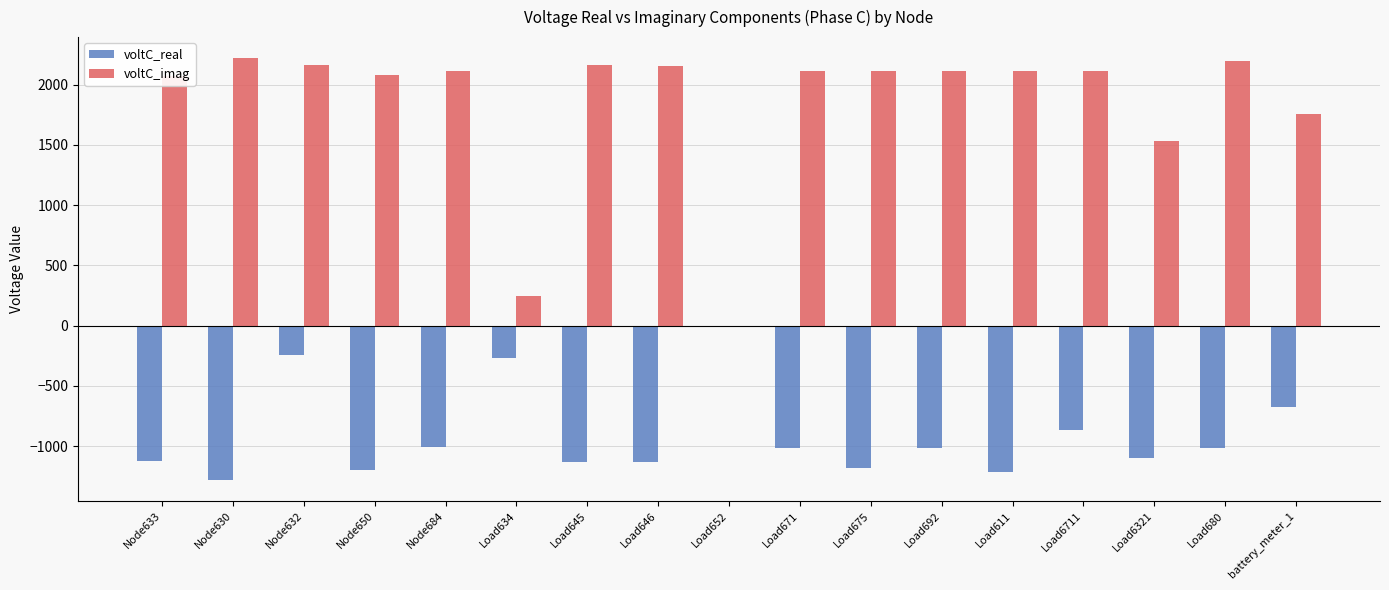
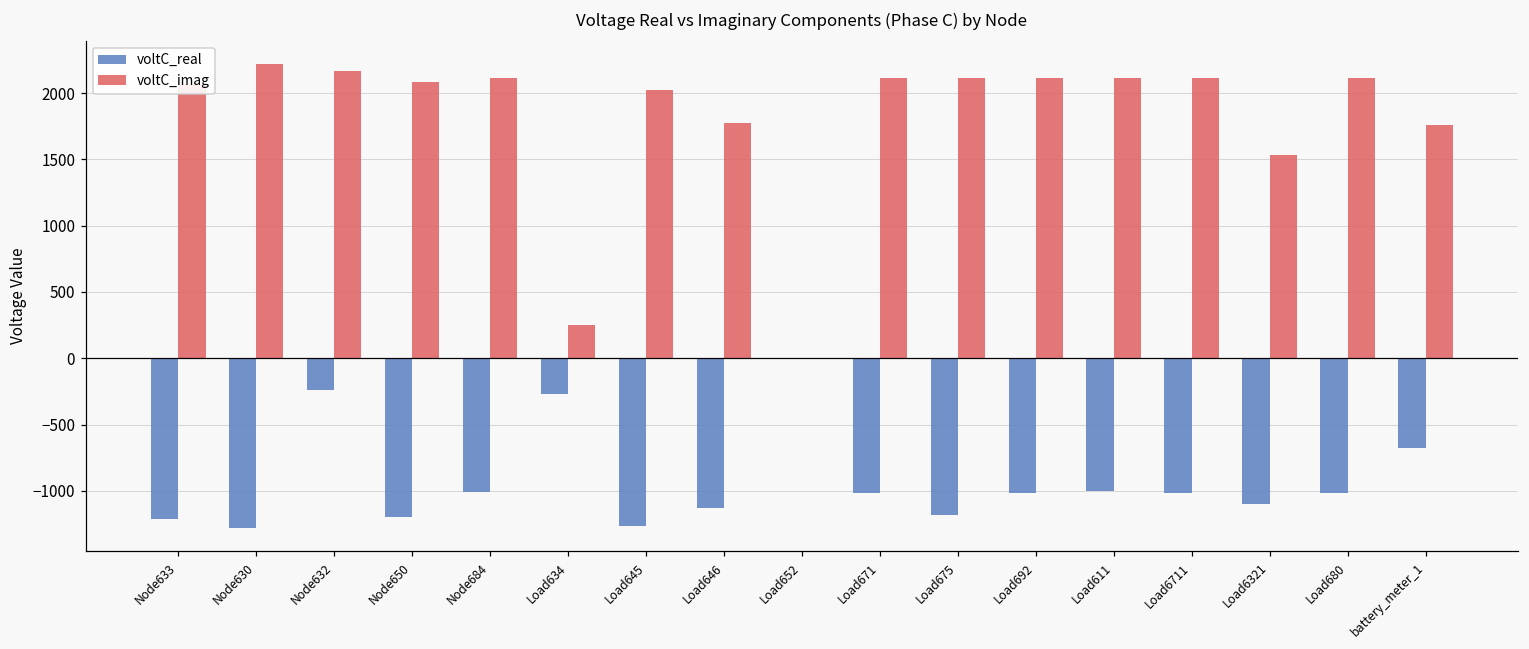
voltC_real, Node633: -1120 -> -1210
voltC_real, Load645: -1130 -> -1260
voltC_imag, Load645: 2160 -> 2020
voltC_imag, Load646: 2150 -> 1780
voltC_real, Load611: -1210 -> -1000
voltC_real, Load6711: -860 -> -1020
voltC_imag, Load680: 2200 -> 2120
